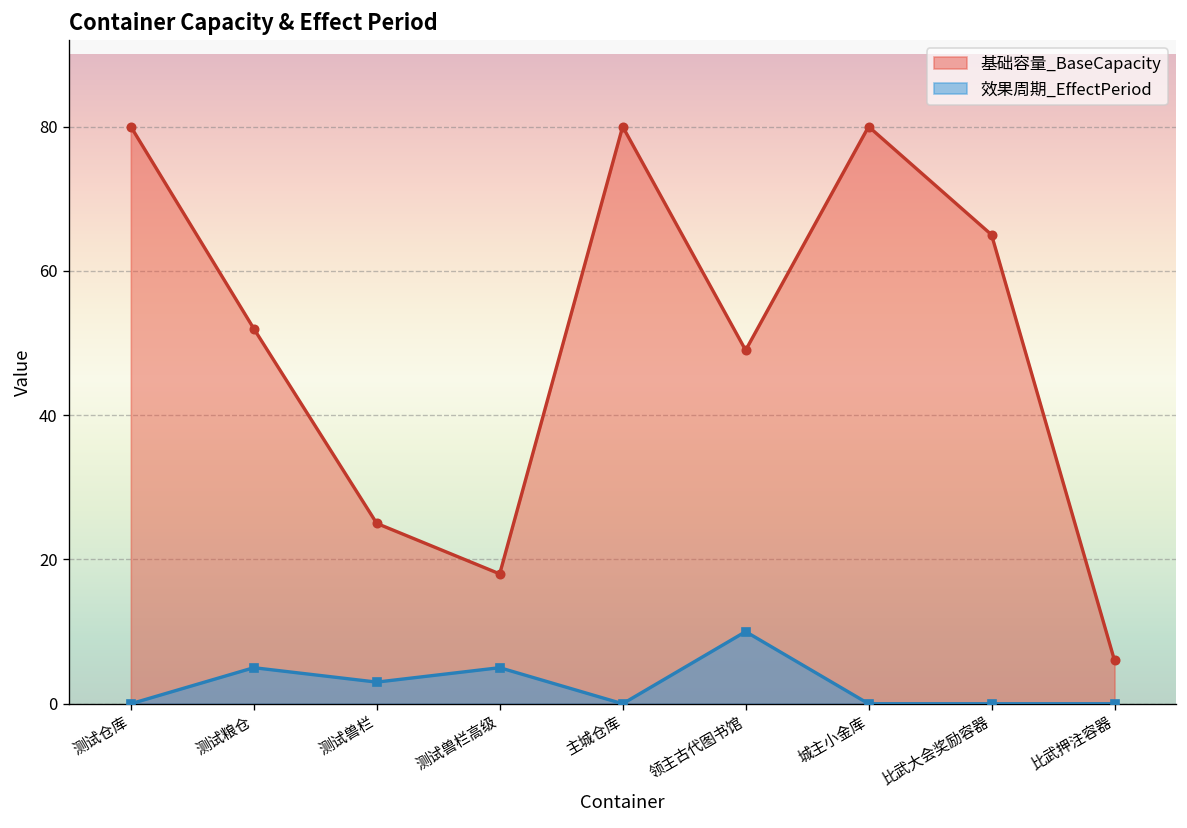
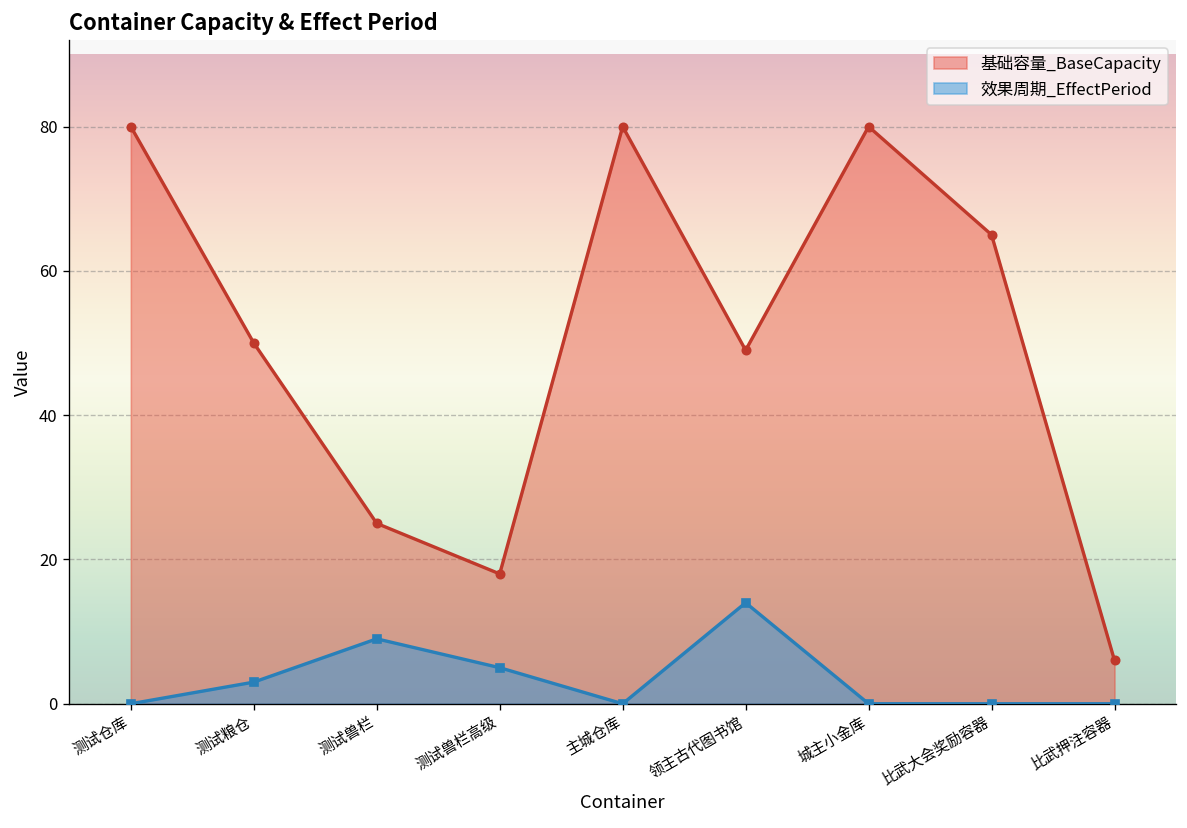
基础容量_BaseCapacity, 测试粮仓: 52 -> 50
效果周期_EffectPeriod, 测试粮仓: 5 -> 3
效果周期_EffectPeriod, 测试兽栏: 3 -> 9
效果周期_EffectPeriod, 领主古代图书馆: 10 -> 14
